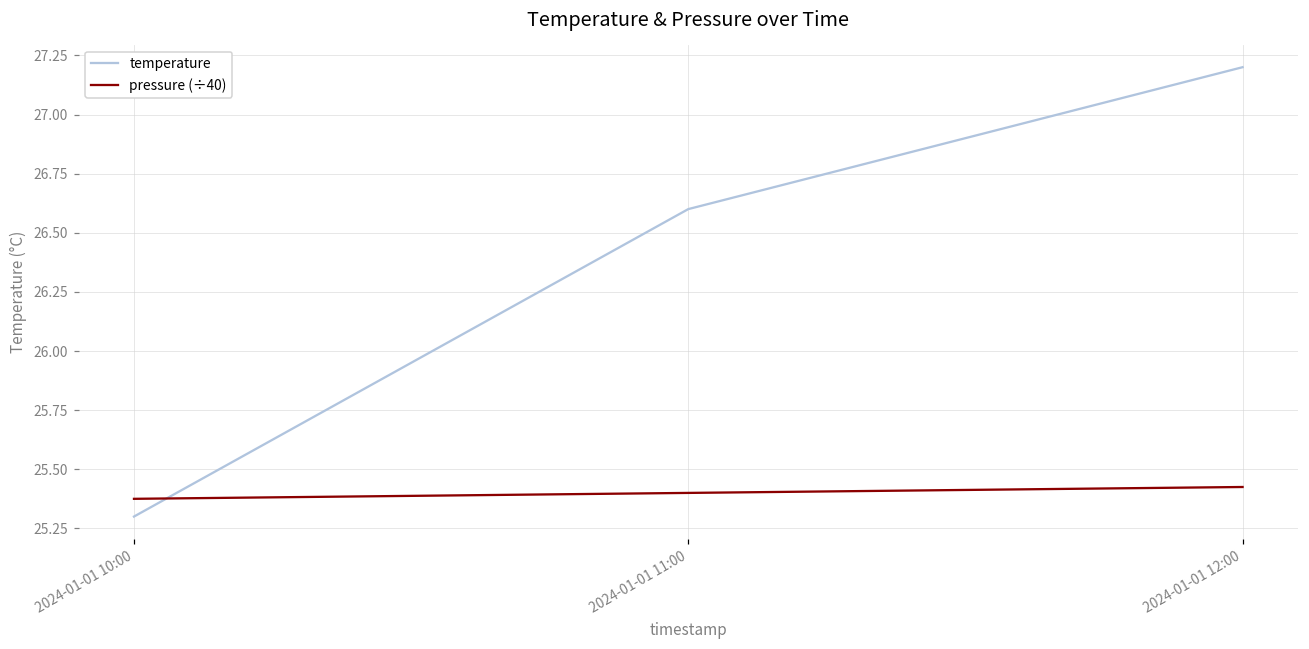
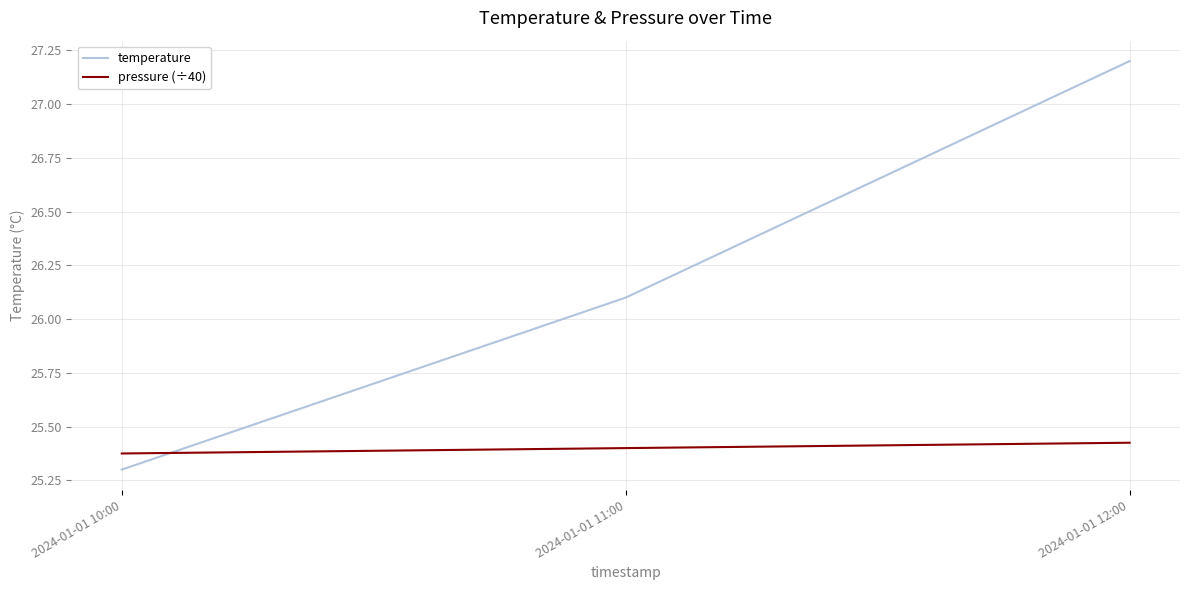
temperature, 2024-01-01 11:00: 26.6 -> 26.1
